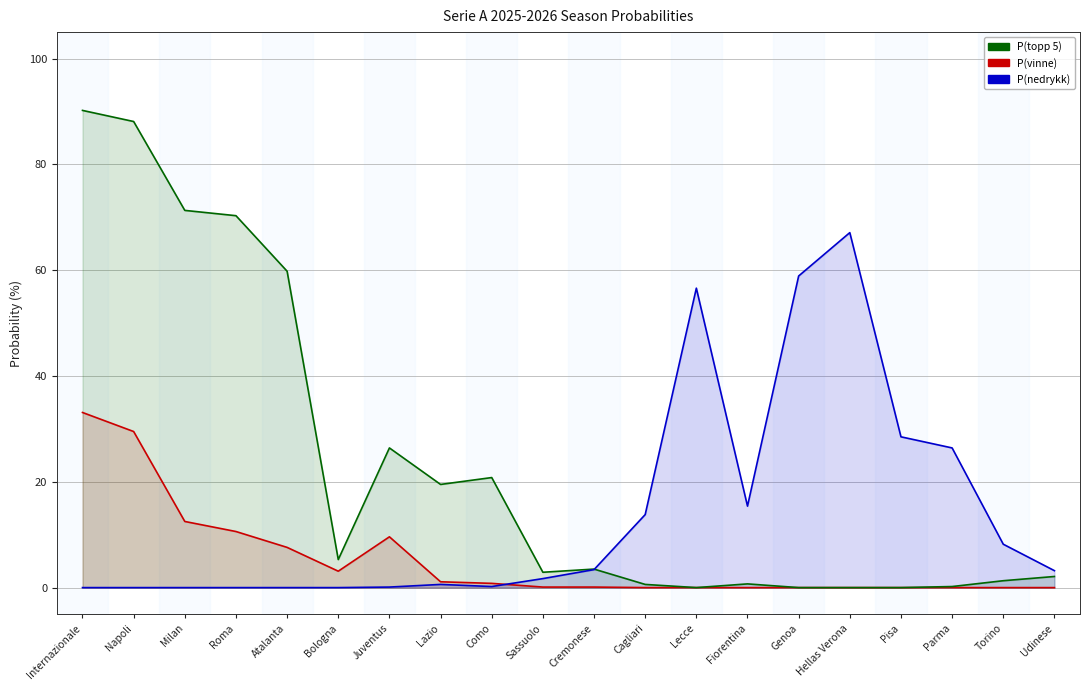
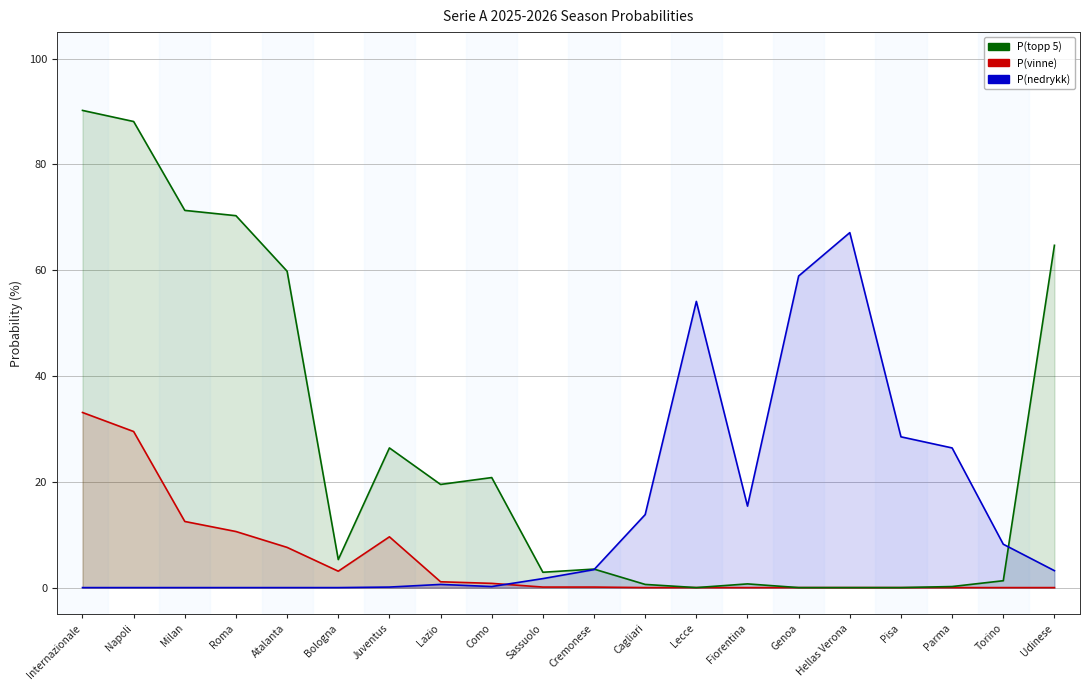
P(nedrykk), Lecce: 57 -> 54
P(topp 5), Udinese: 2 -> 65
